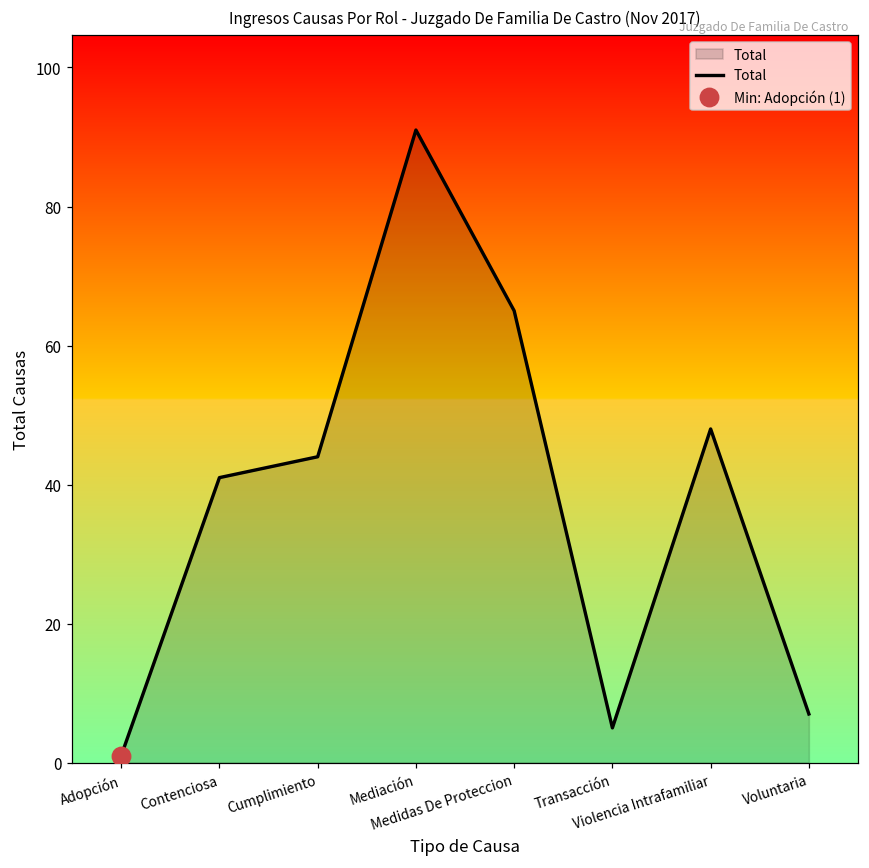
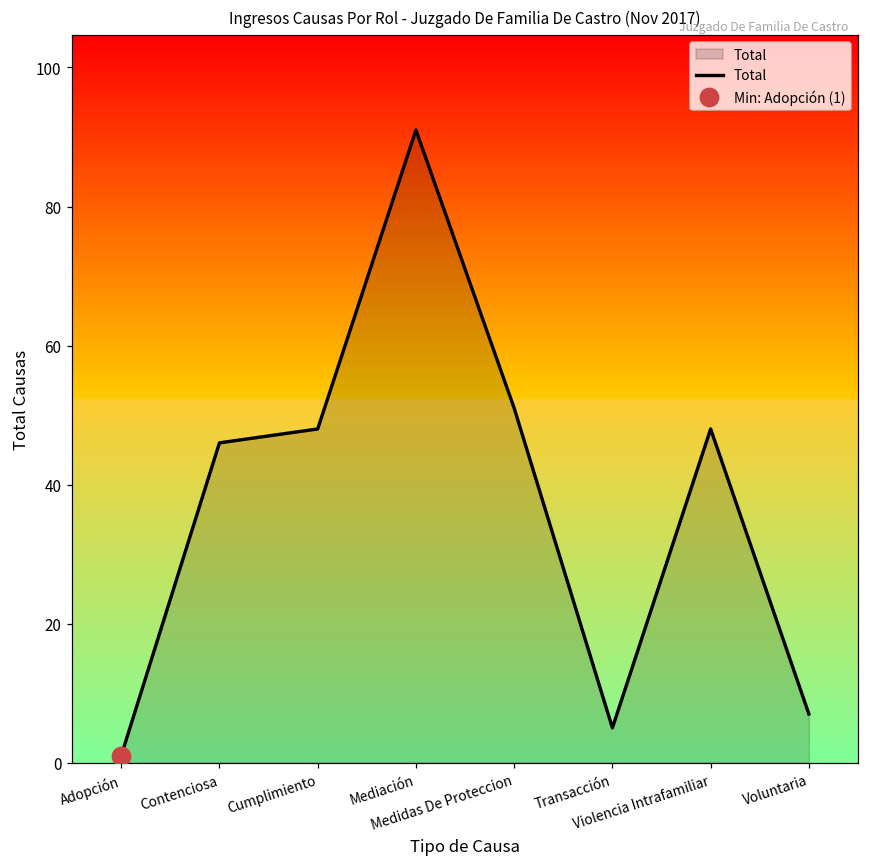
Total, Contenciosa: 41 -> 46
Total, Cumplimiento: 44 -> 48
Total, Medidas De Proteccion: 65 -> 51
